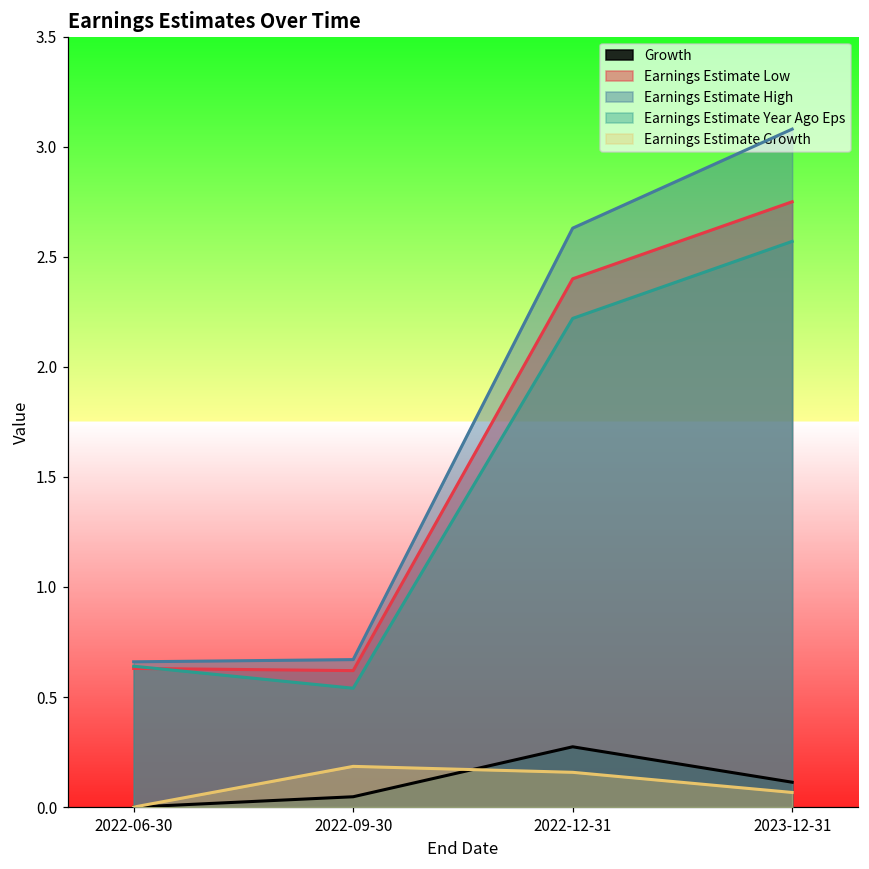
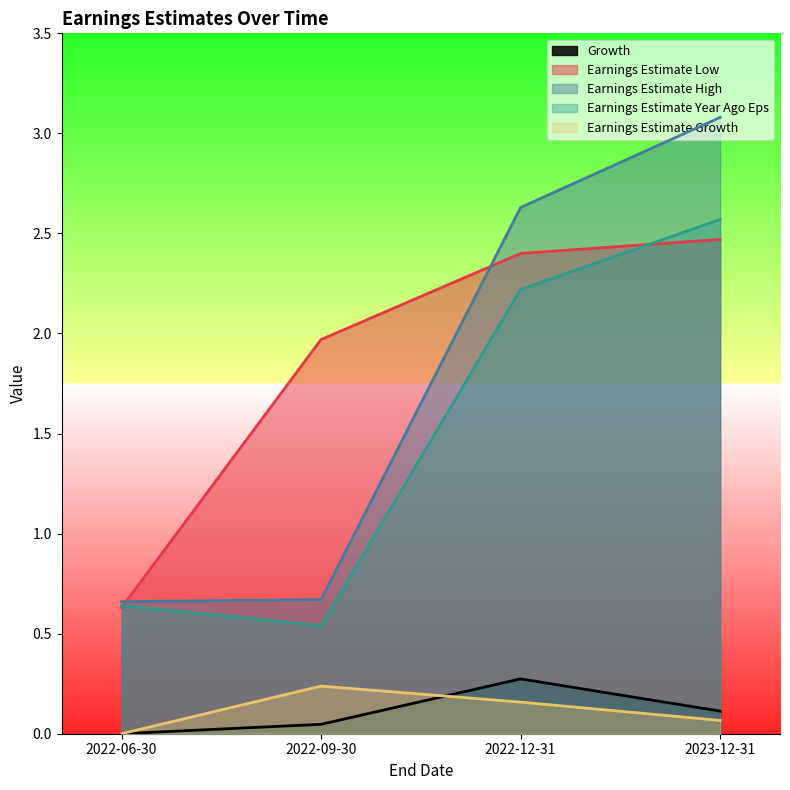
Earnings Estimate Low, 2022-09-30: 0.62 -> 1.97
Earnings Estimate Growth, 2022-09-30: 0.19 -> 0.24
Earnings Estimate Low, 2023-12-31: 2.75 -> 2.47
